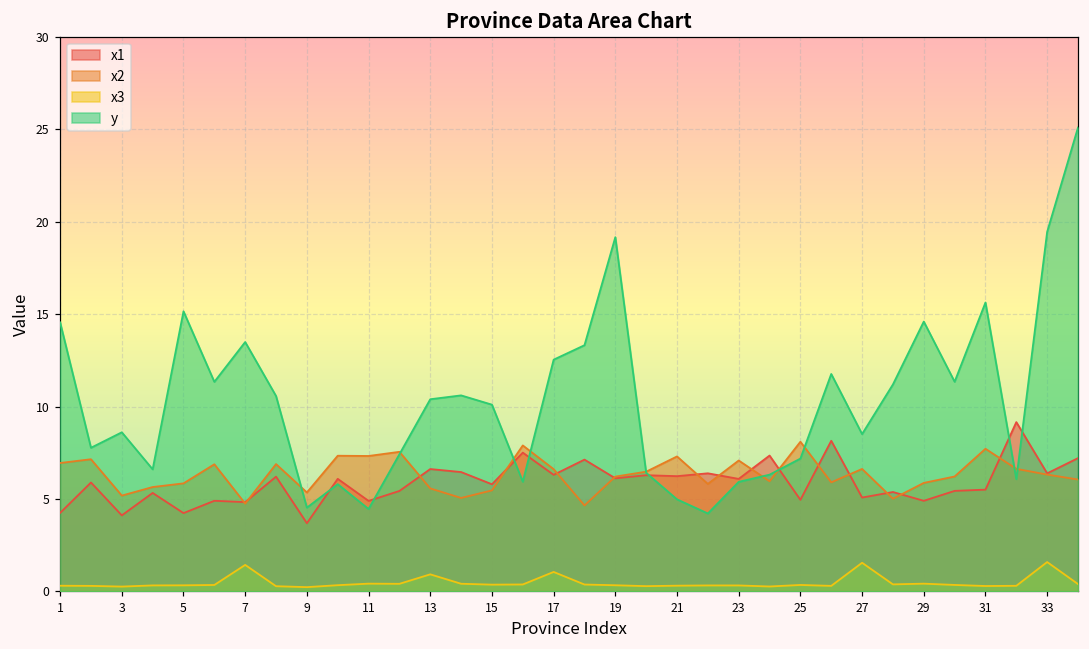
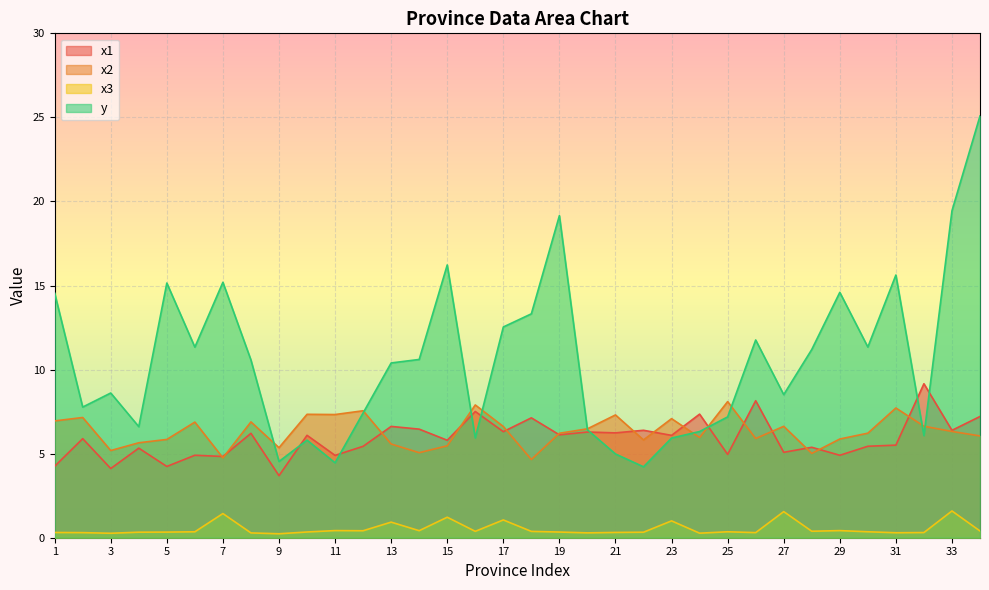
y, 7: 13.5 -> 15.2
x3, 15: 0.4 -> 1.2
y, 15: 10.1 -> 16.2
x3, 23: 0.3 -> 1.0
